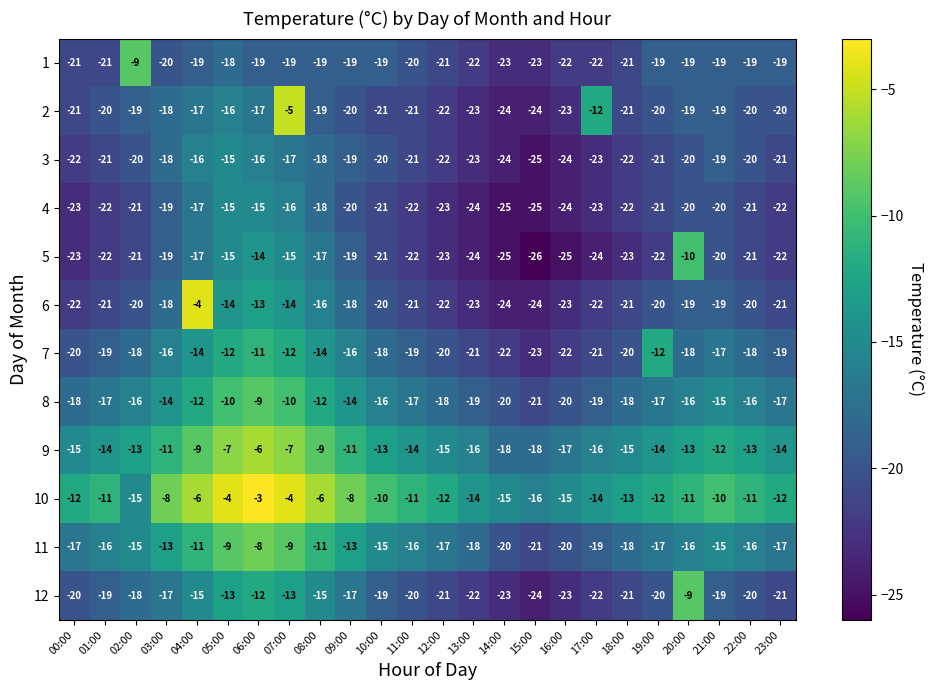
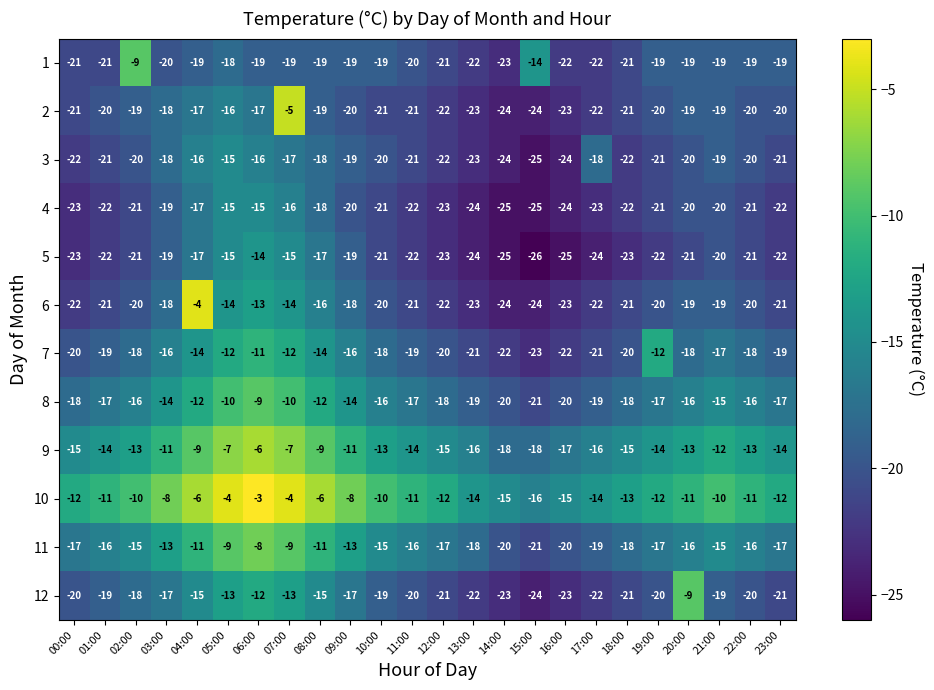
1, 15:00: -23 -> -14
2, 17:00: -12 -> -22
3, 17:00: -23 -> -18
5, 20:00: -10 -> -21
10, 02:00: -15 -> -10
